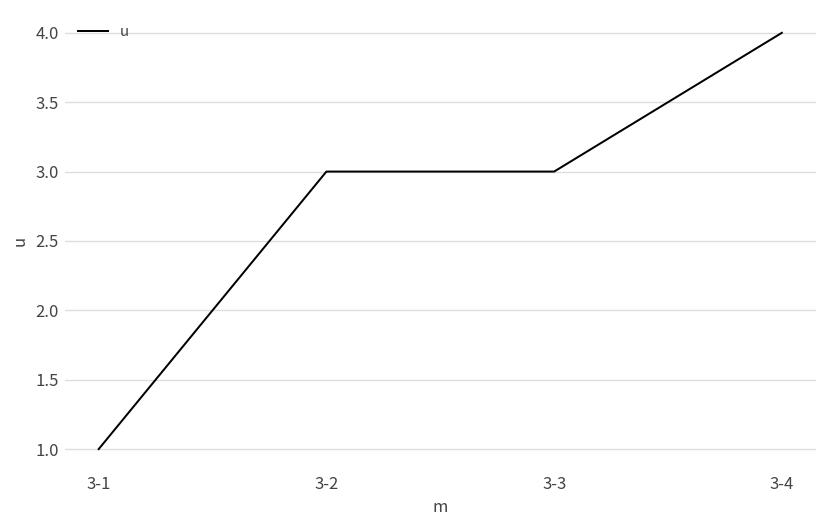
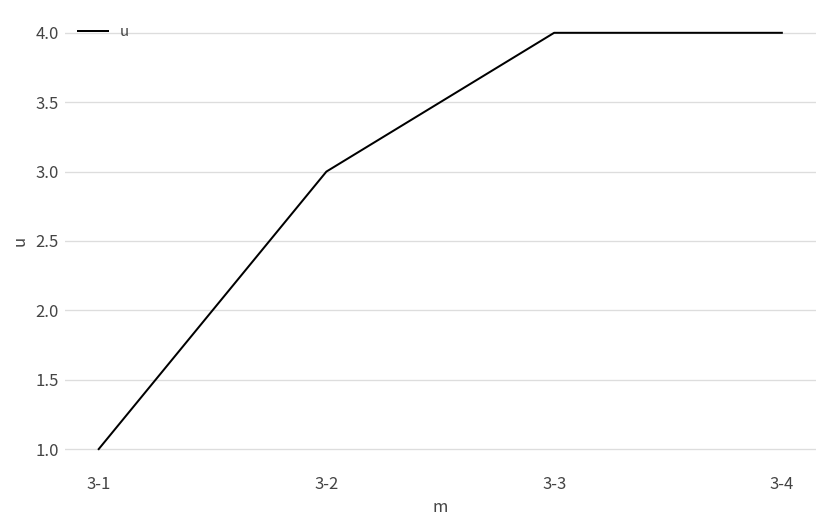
3-3: 3 -> 4
